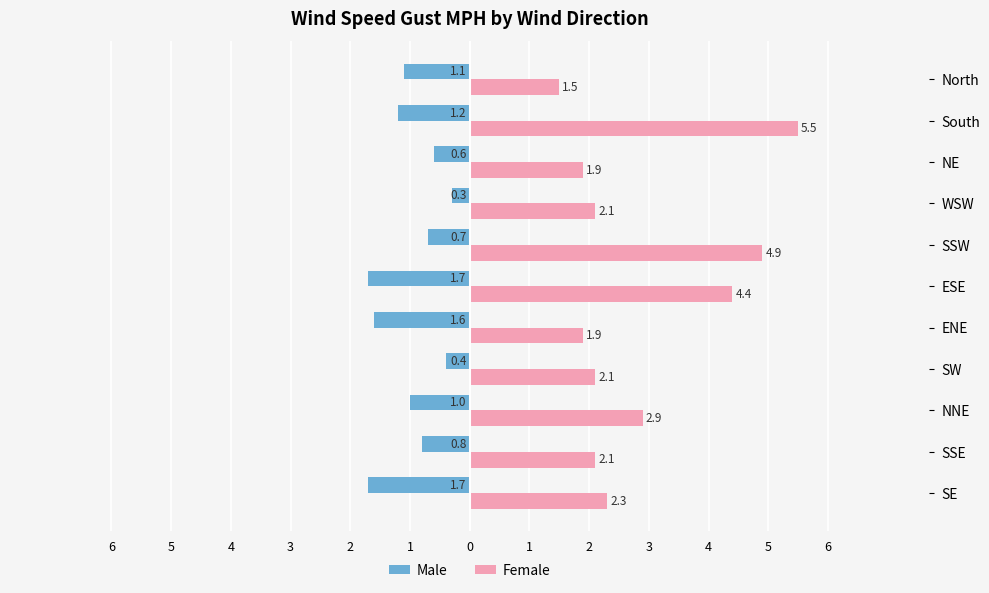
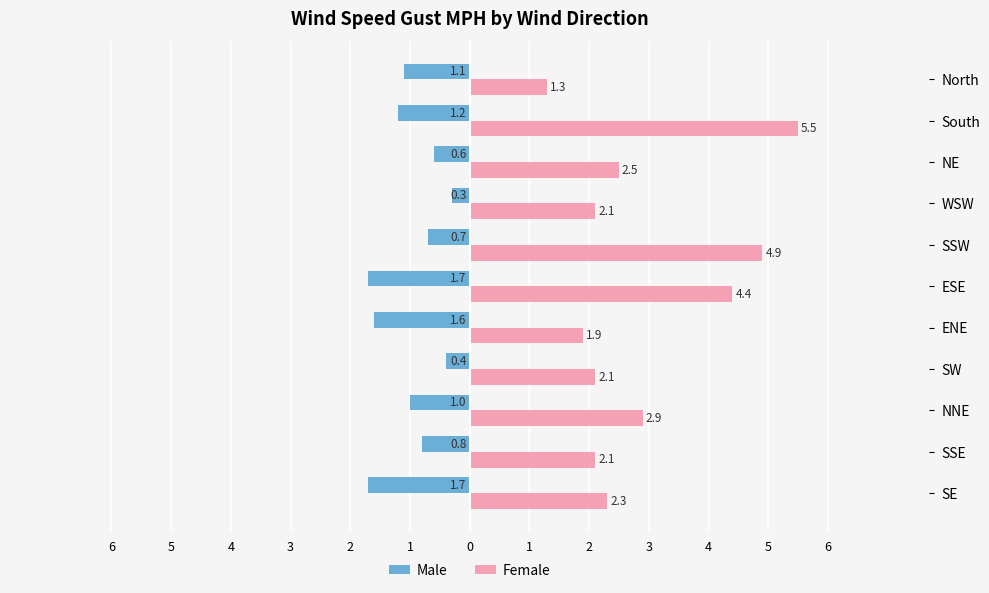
Female, North: 1.5 -> 1.3
Female, NE: 1.9 -> 2.5
